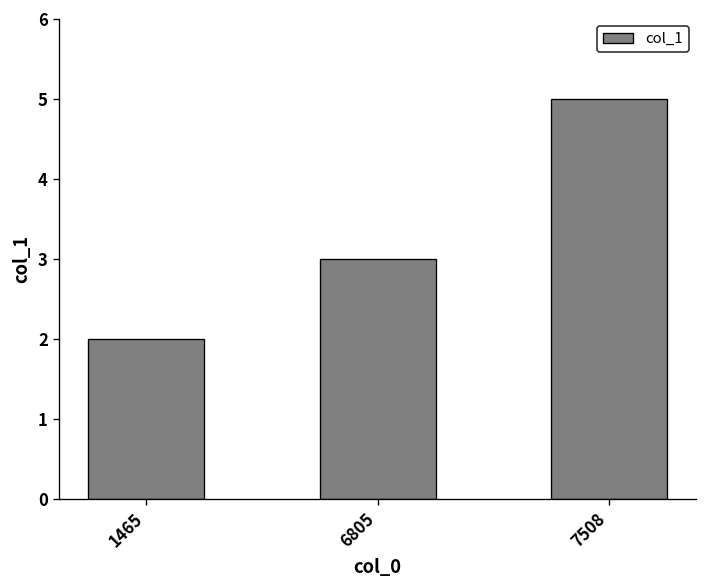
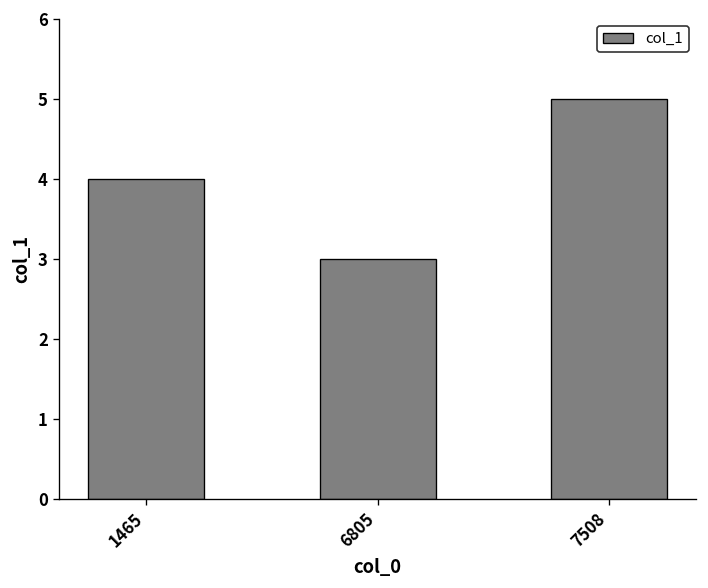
1465: 2 -> 4
